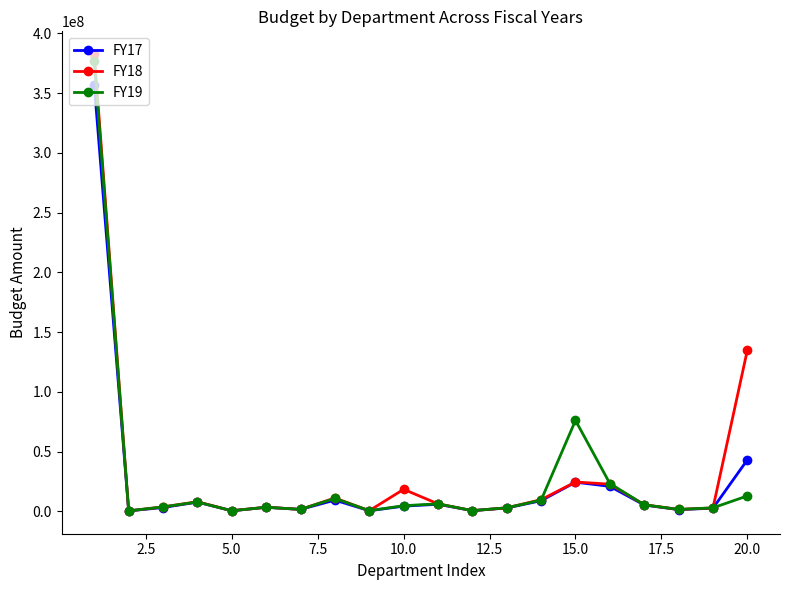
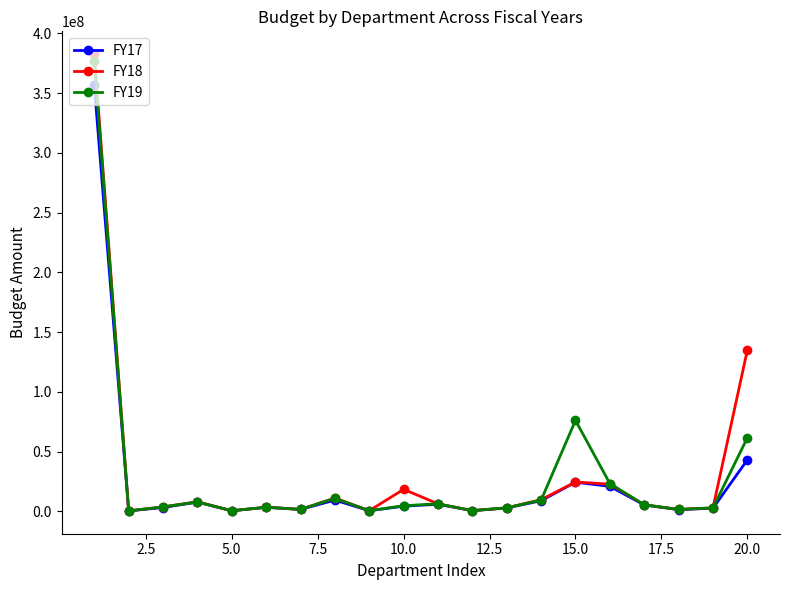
FY19, 20.0: 13000000 -> 62000000
